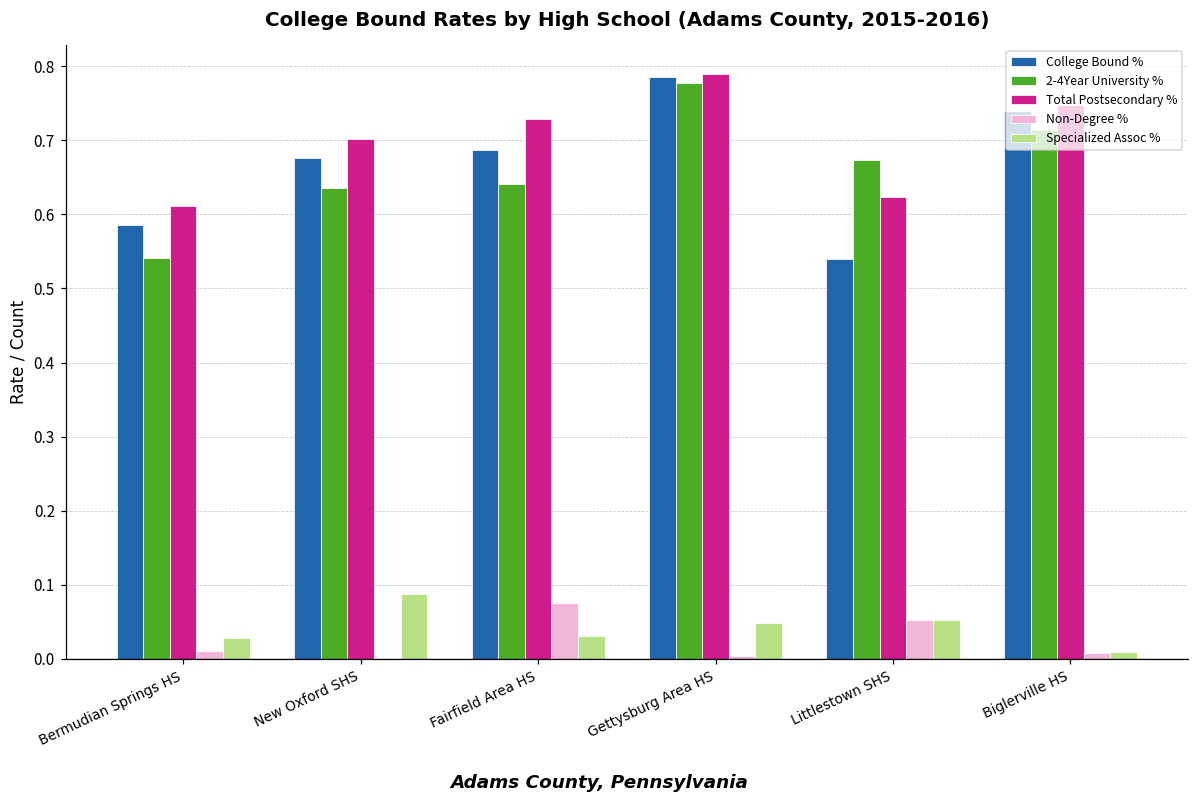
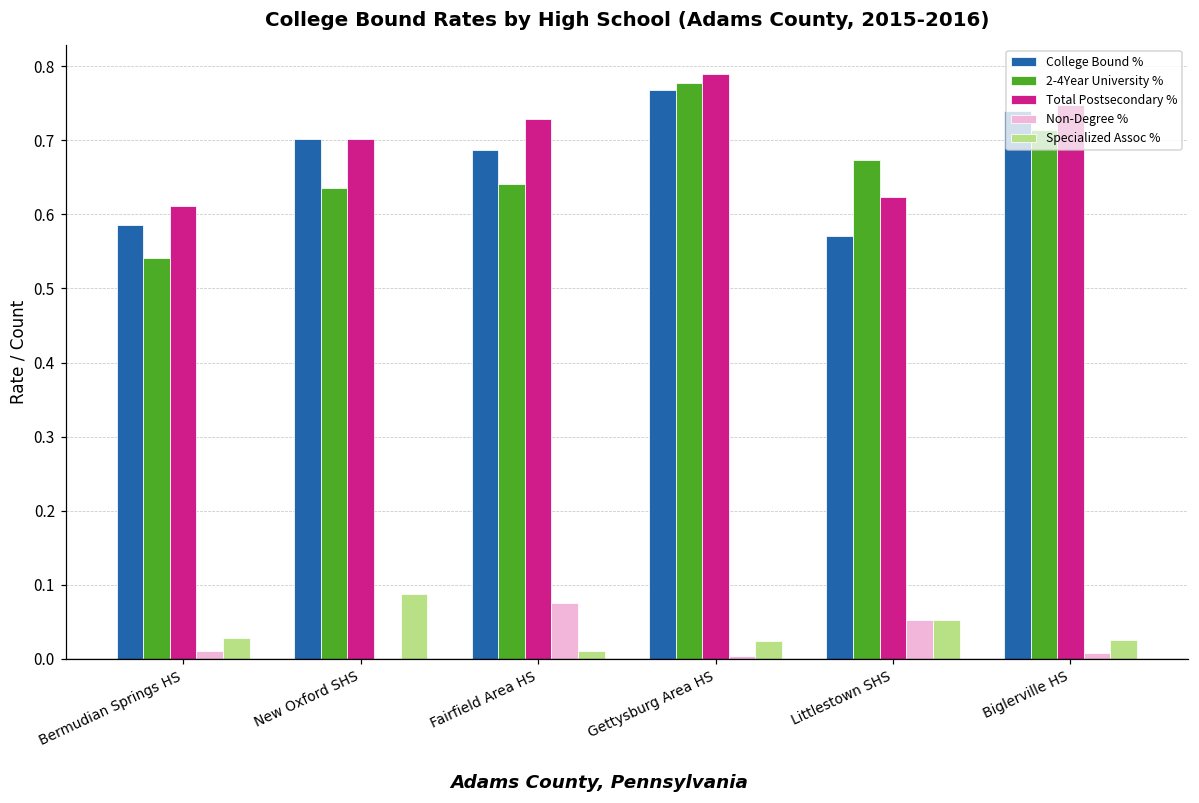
College Bound %, New Oxford SHS: 0.68 -> 0.70
Specialized Assoc %, Fairfield Area HS: 0.03 -> 0.01
College Bound %, Gettysburg Area HS: 0.79 -> 0.77
Specialized Assoc %, Gettysburg Area HS: 0.05 -> 0.02
College Bound %, Littlestown SHS: 0.54 -> 0.57
Specialized Assoc %, Biglerville HS: 0.01 -> 0.03
